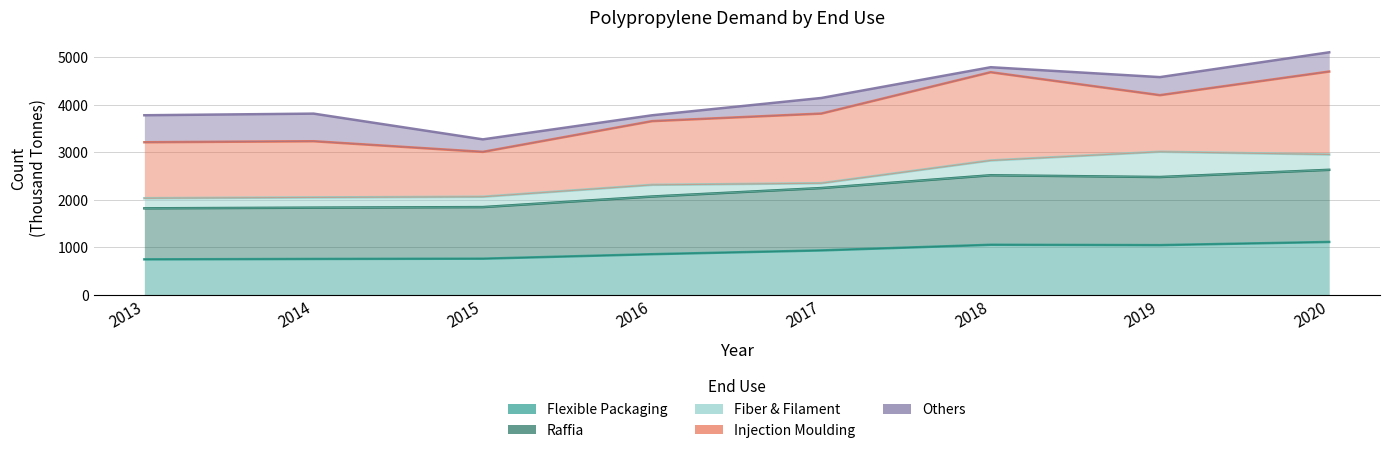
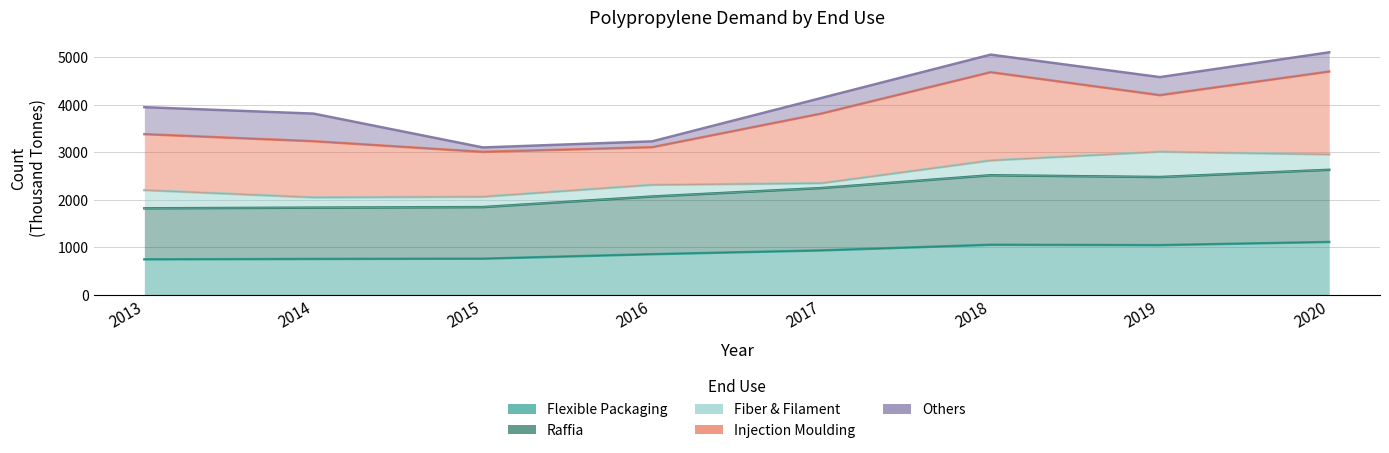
Fiber & Filament, 2013: 200 -> 400
Others, 2015: 300 -> 100
Injection Moulding, 2016: 1300 -> 800
Others, 2018: 100 -> 400
